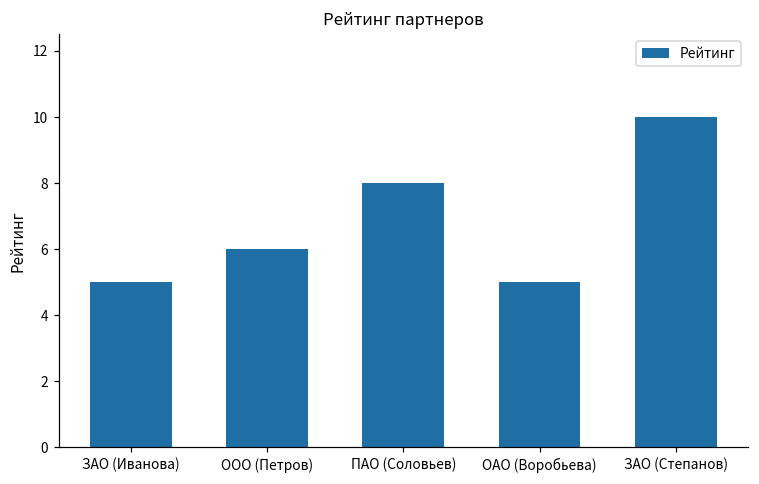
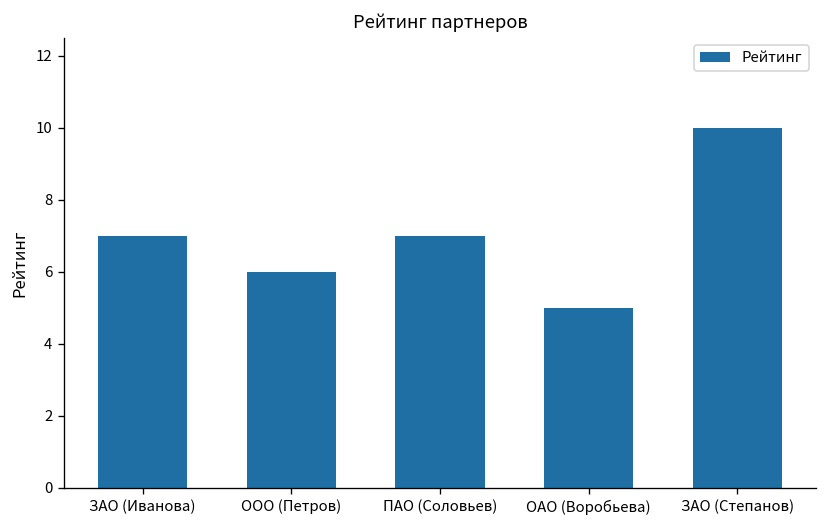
ЗАО (Иванова): 5 -> 7
ПАО (Соловьев): 8 -> 7
